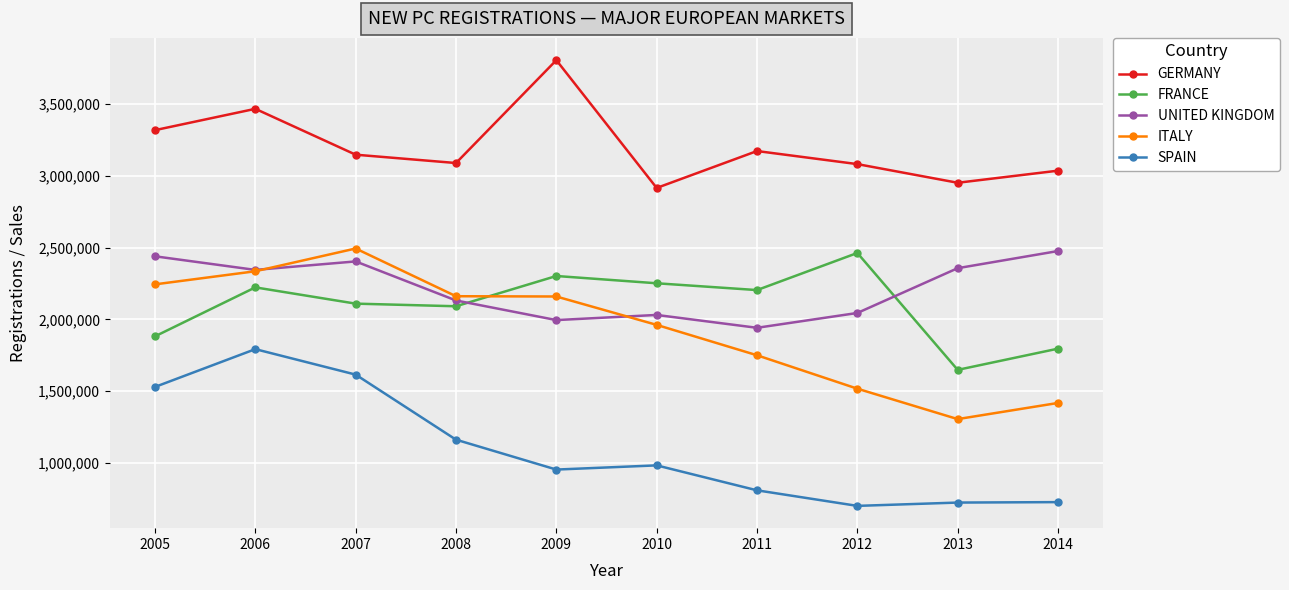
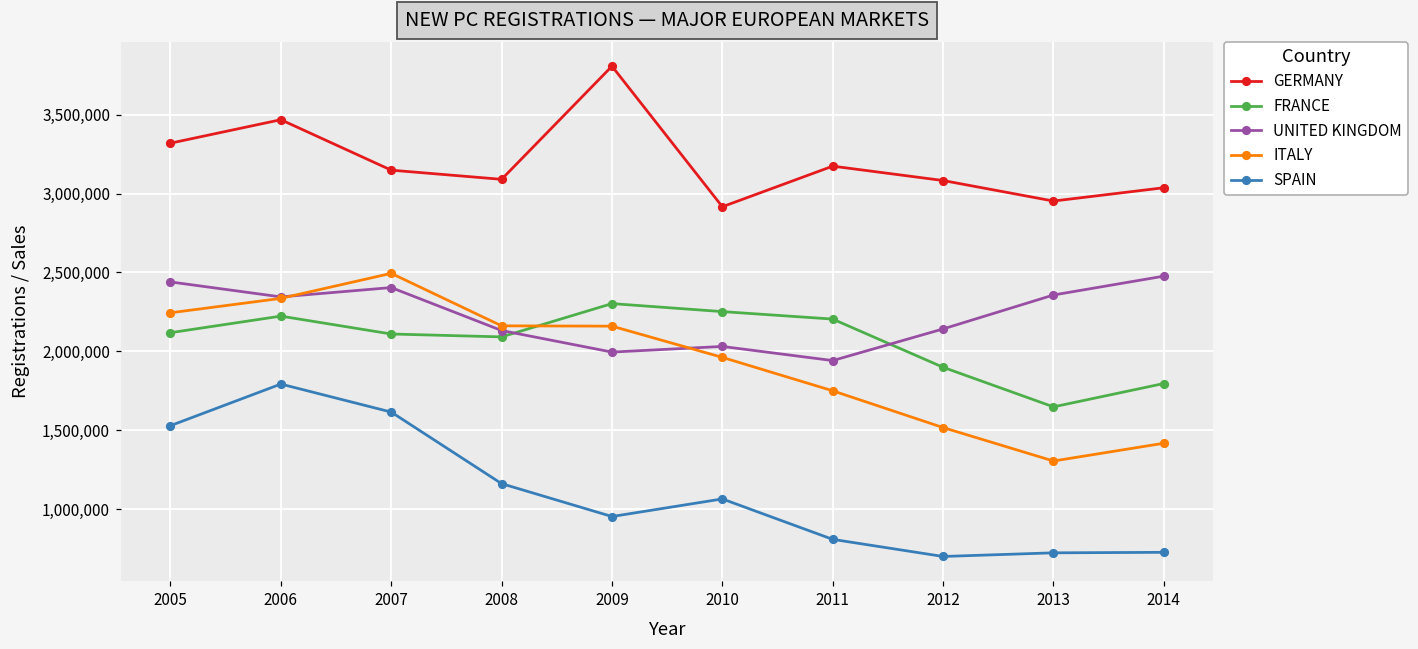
FRANCE, 2005: 1,880,000 -> 2,120,000
SPAIN, 2010: 980,000 -> 1,060,000
FRANCE, 2012: 2,460,000 -> 1,900,000
UNITED KINGDOM, 2012: 2,040,000 -> 2,140,000
